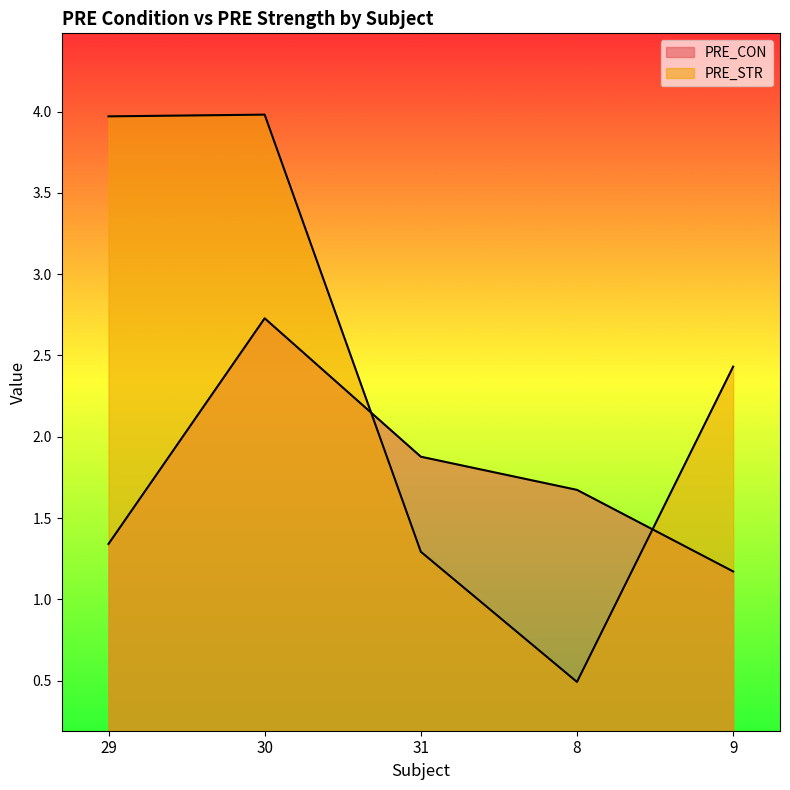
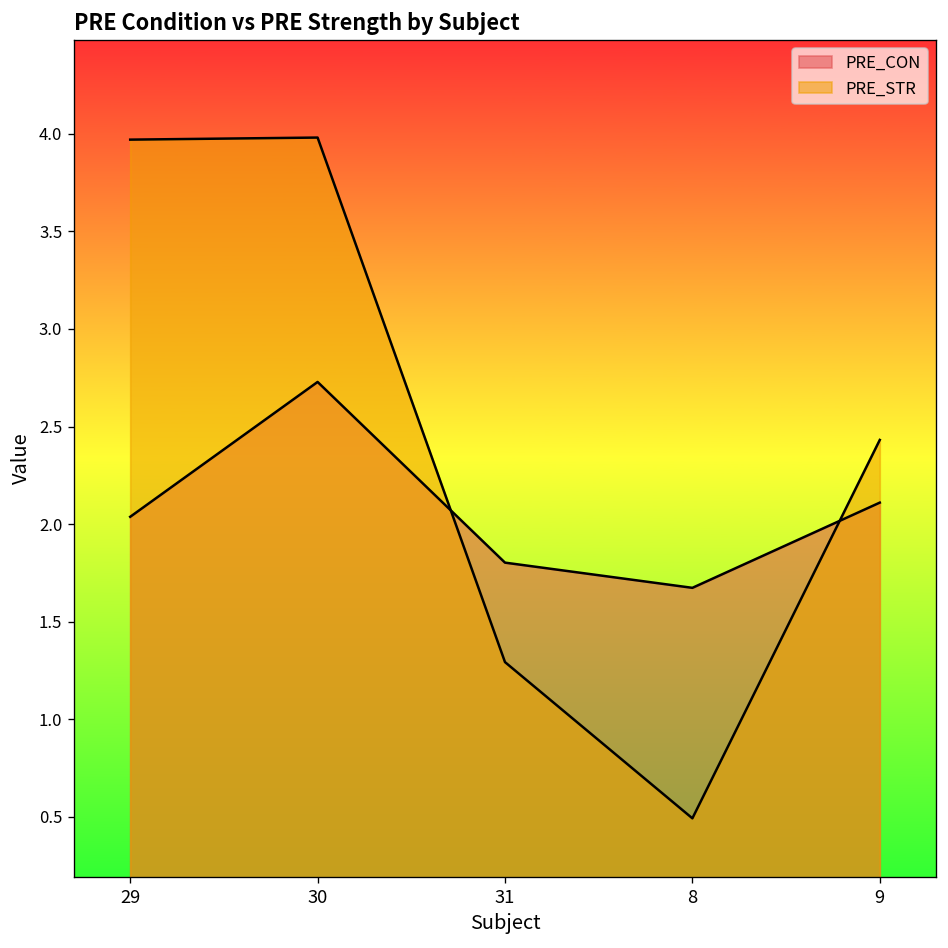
PRE_CON, 29: 1.34 -> 2.04
PRE_CON, 31: 1.88 -> 1.80
PRE_CON, 9: 1.17 -> 2.11
